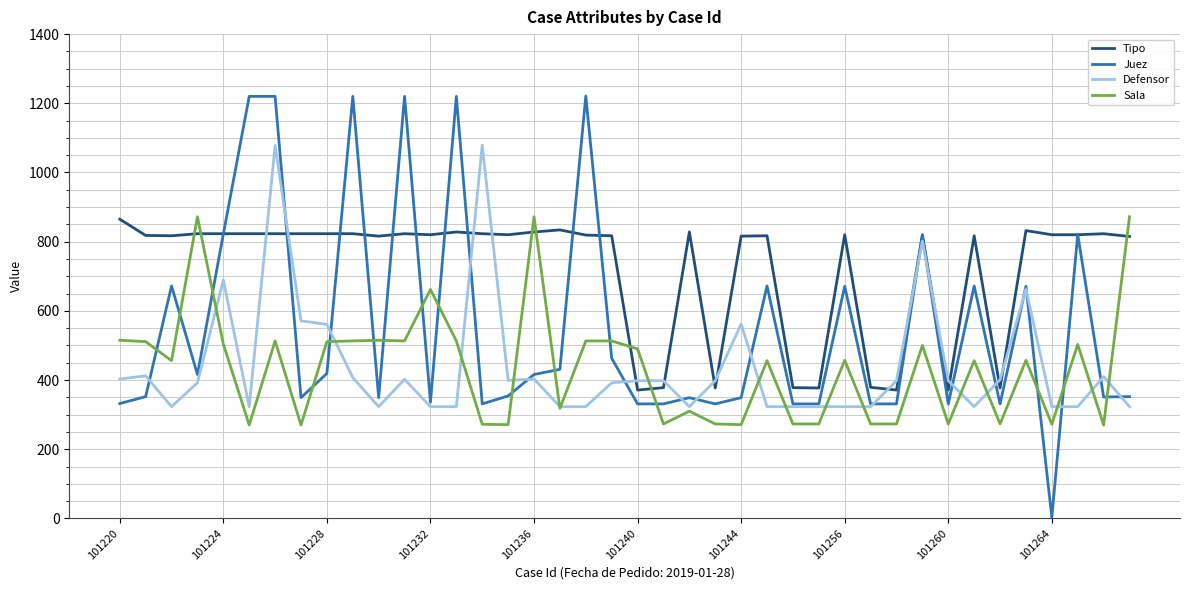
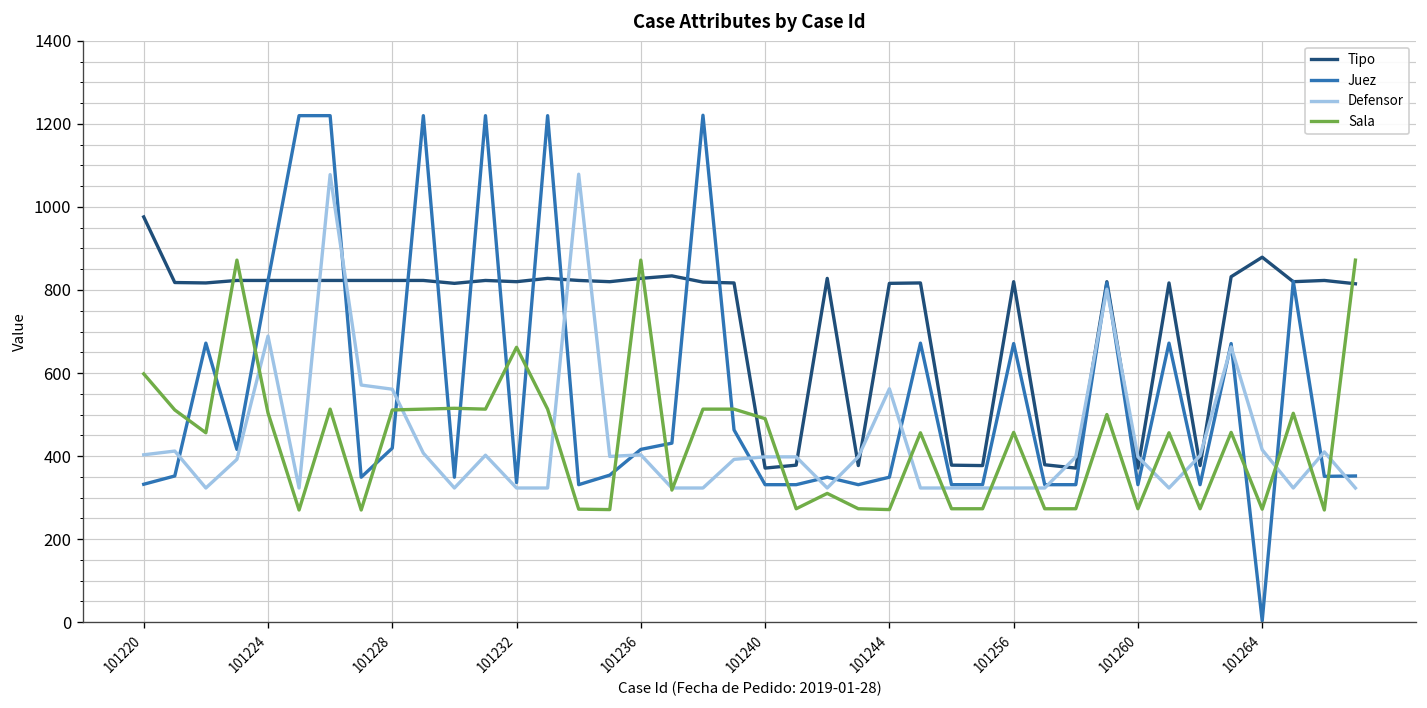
Tipo, 101220: 870 -> 980
Sala, 101220: 520 -> 600
Tipo, 101264: 820 -> 880
Defensor, 101264: 320 -> 420
